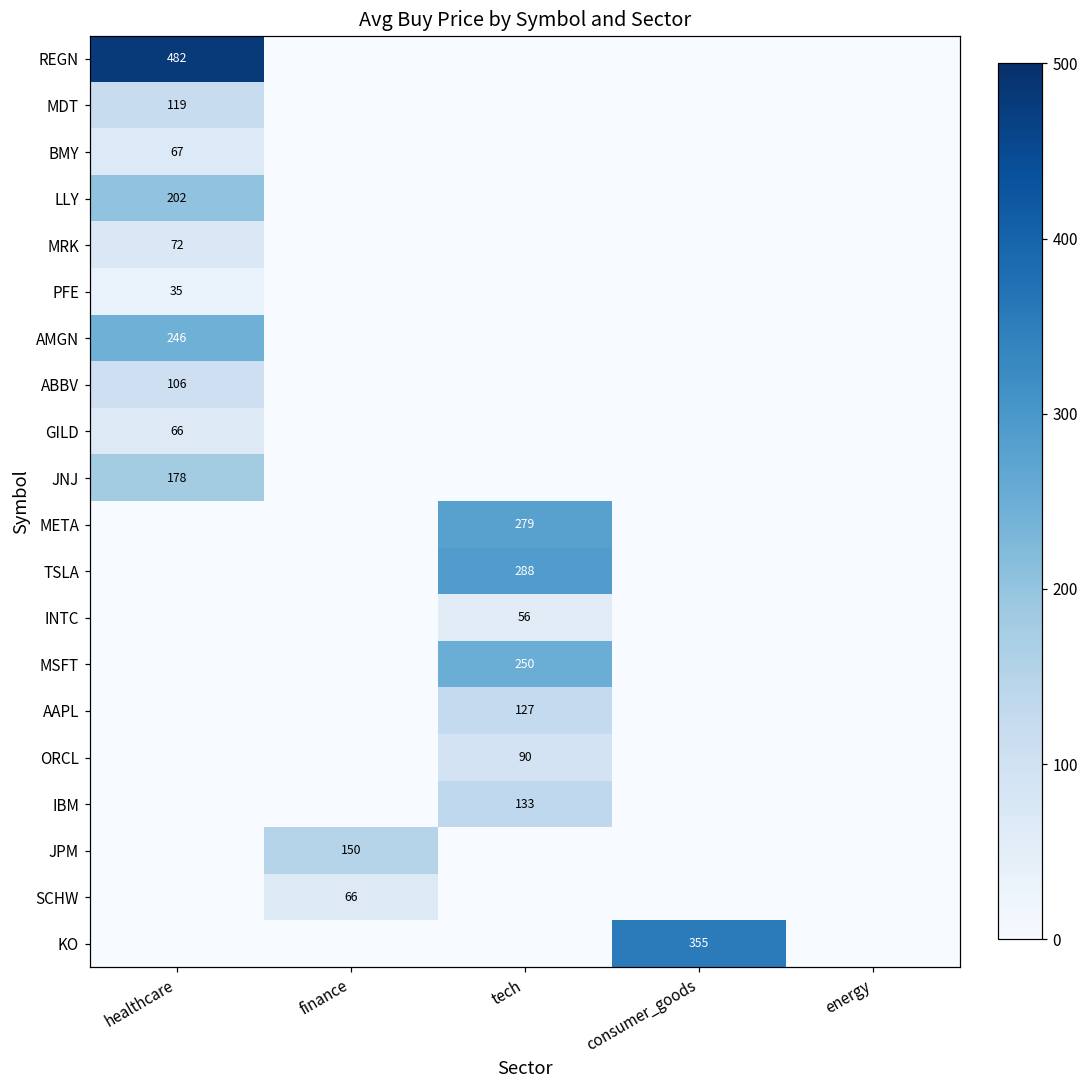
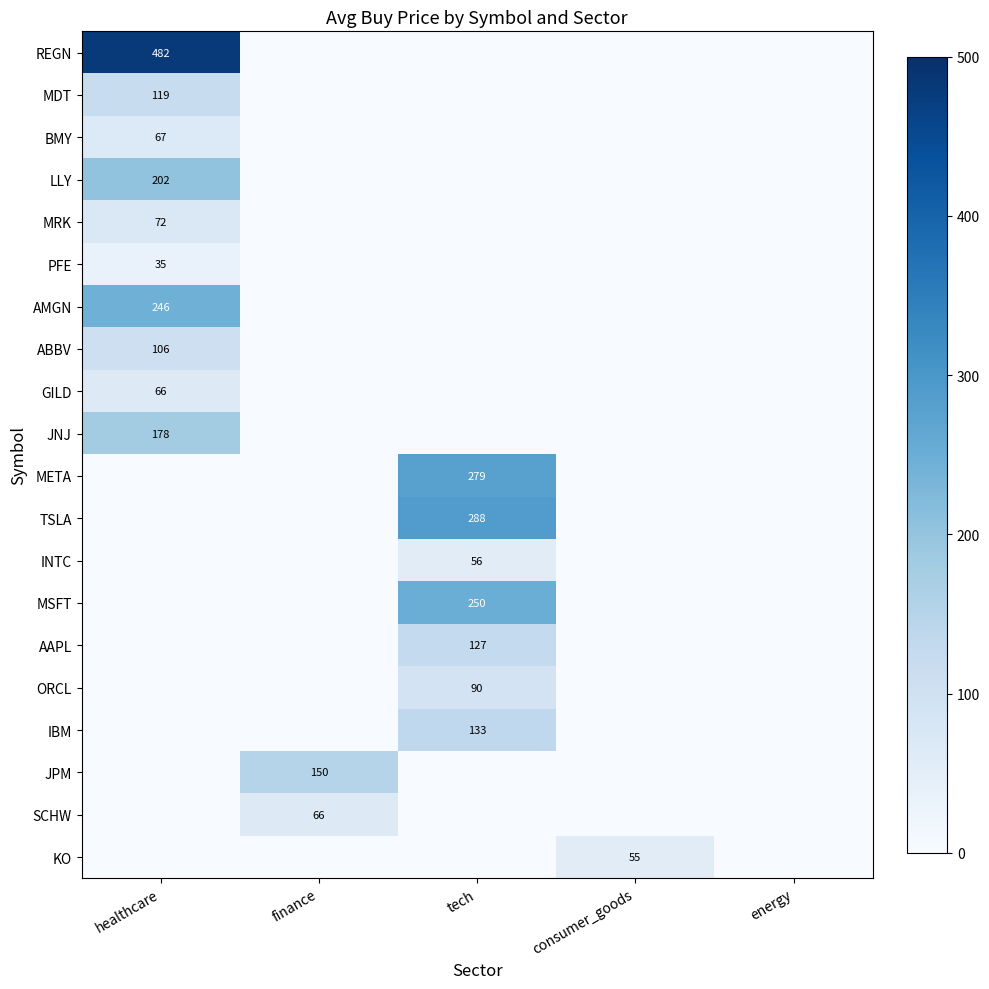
KO, consumer_goods: 355 -> 55
